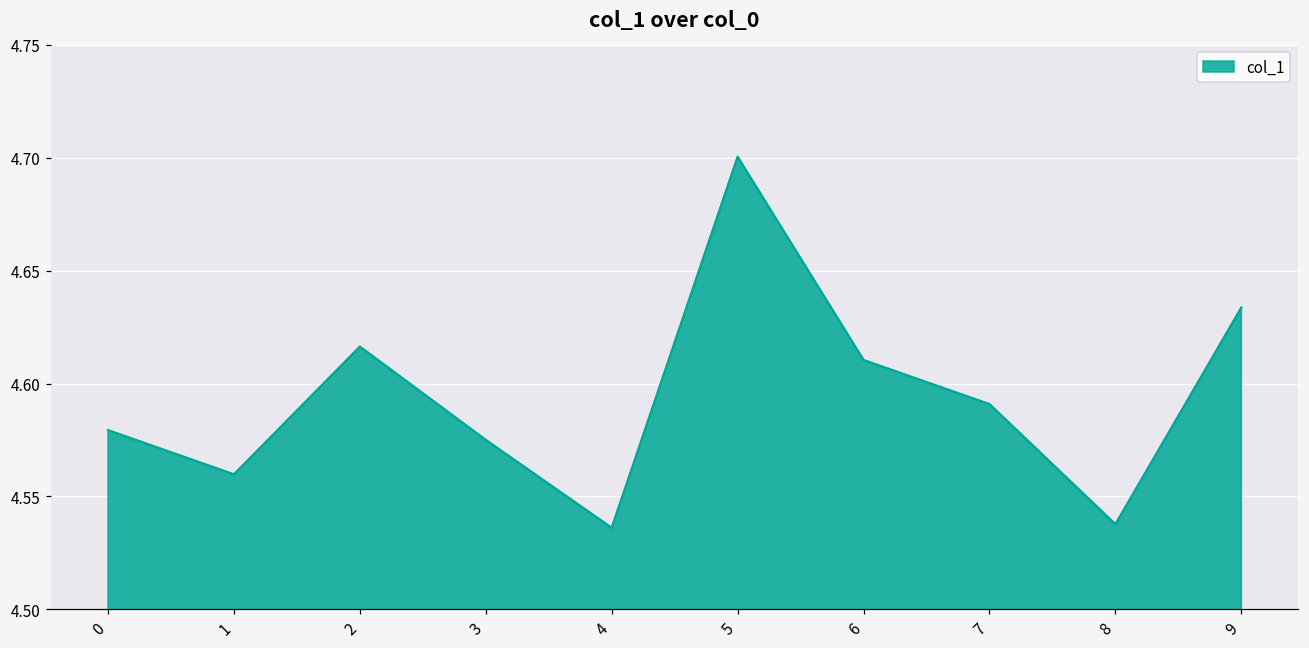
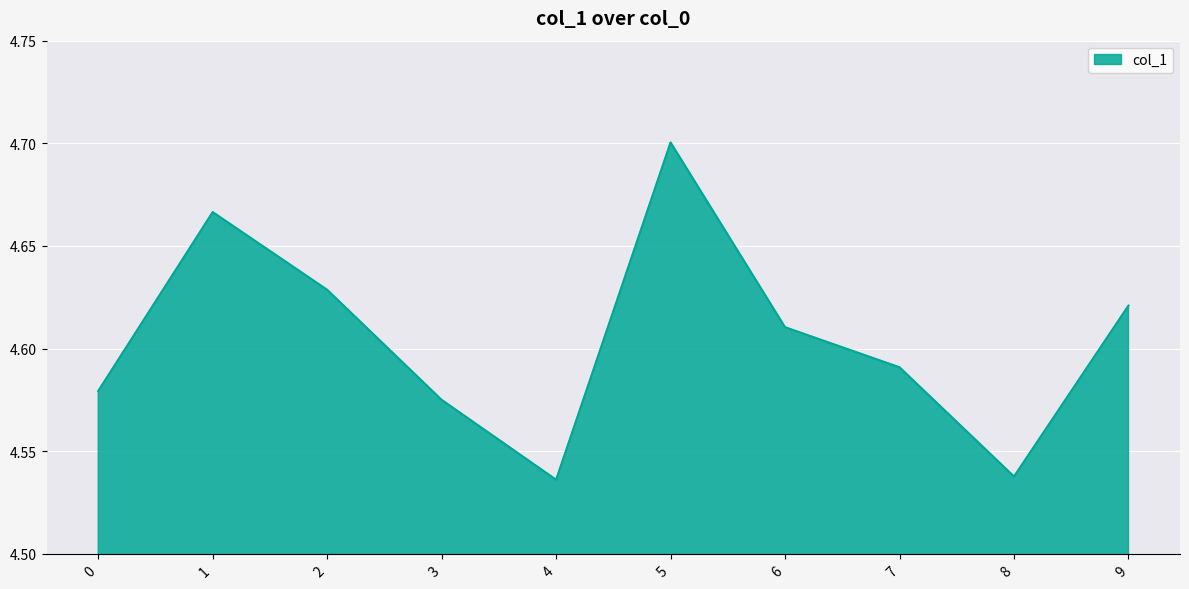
1: 4.560 -> 4.666
2: 4.616 -> 4.629
9: 4.634 -> 4.621
